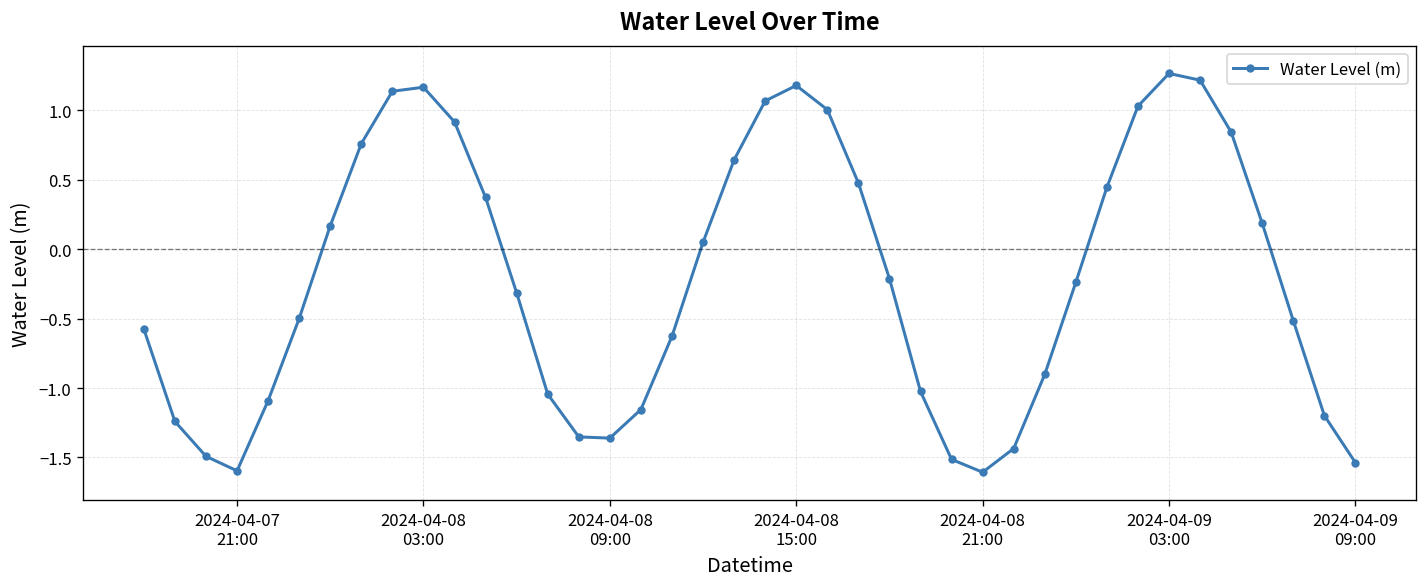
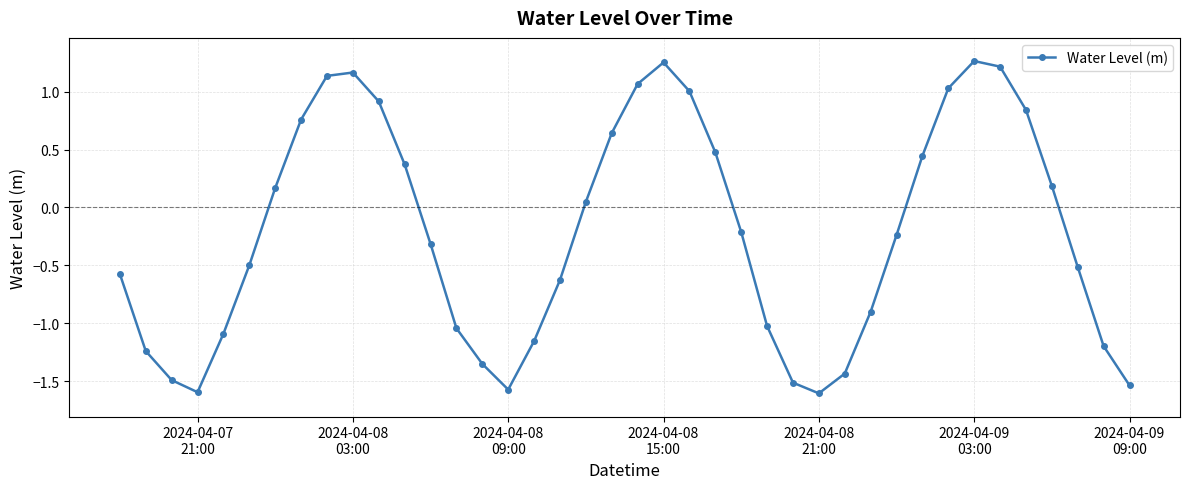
2024-04-08 09:00: -1.36 -> -1.57
2024-04-08 15:00: 1.18 -> 1.25
